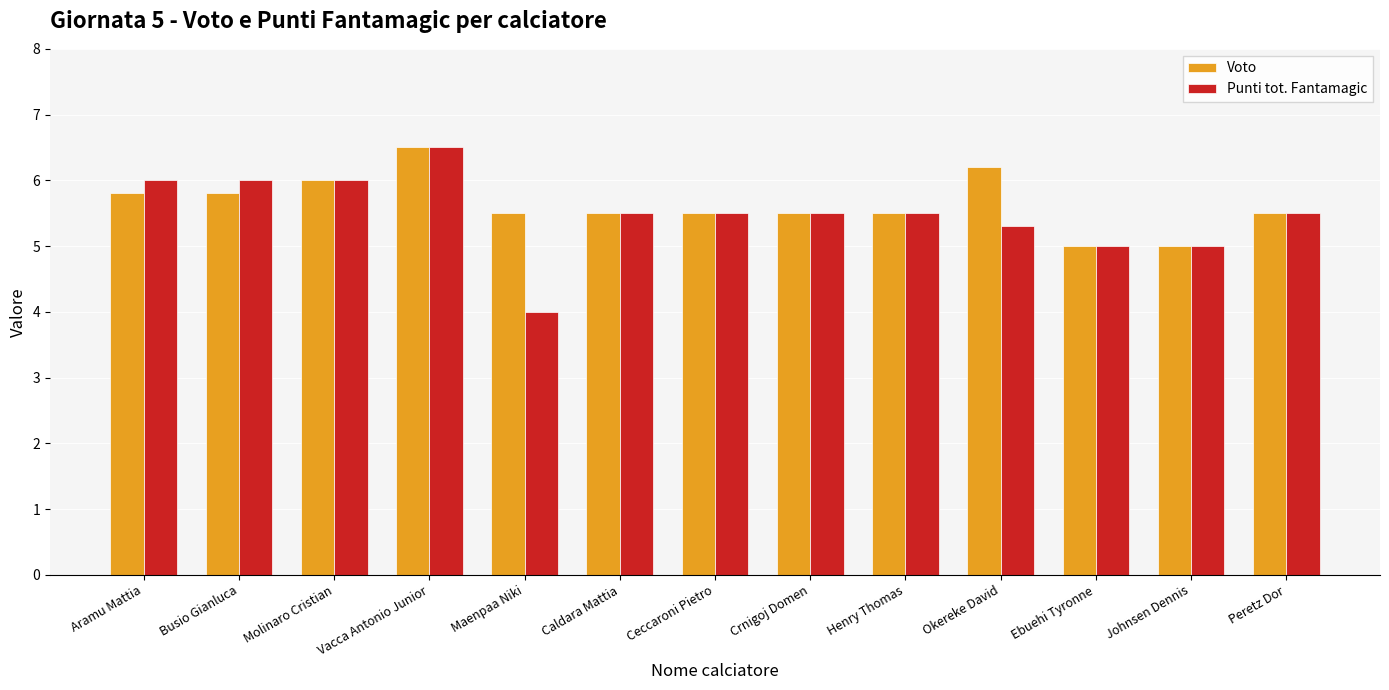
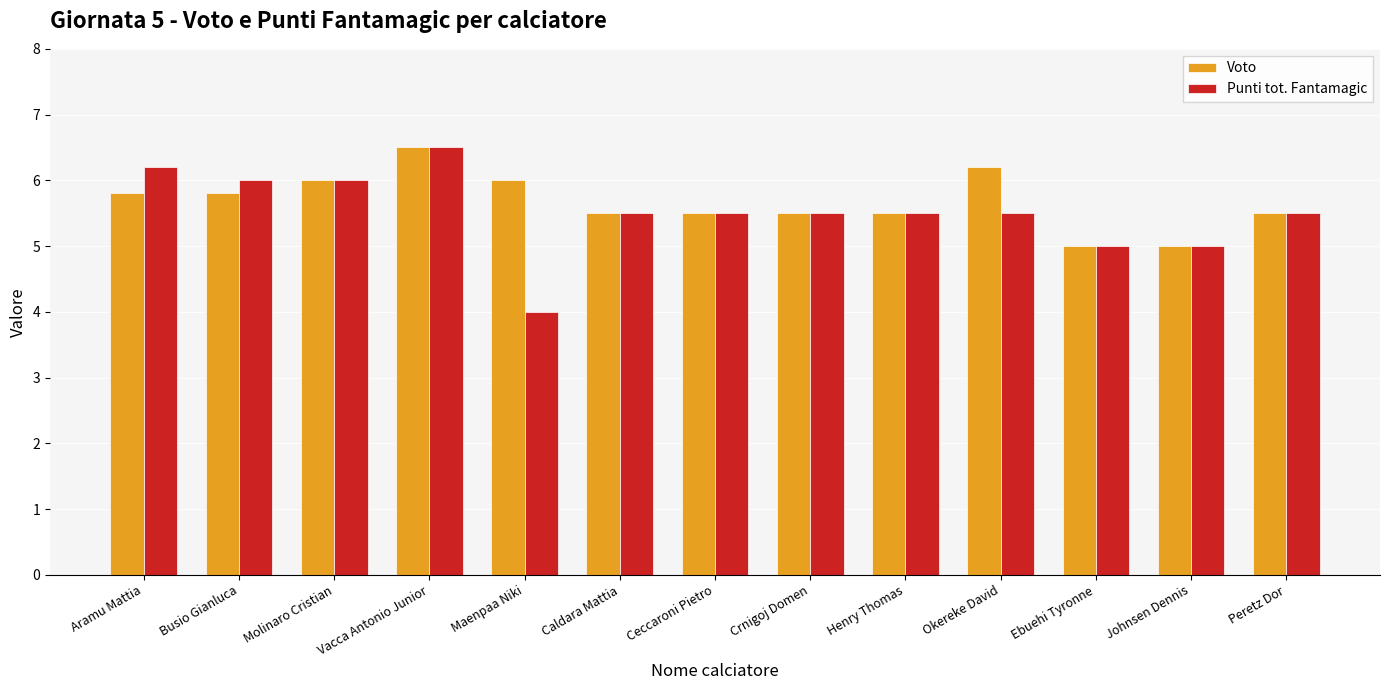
Punti tot. Fantamagic, Aramu Mattia: 6.0 -> 6.2
Voto, Maenpaa Niki: 5.5 -> 6.0
Punti tot. Fantamagic, Okereke David: 5.3 -> 5.5
